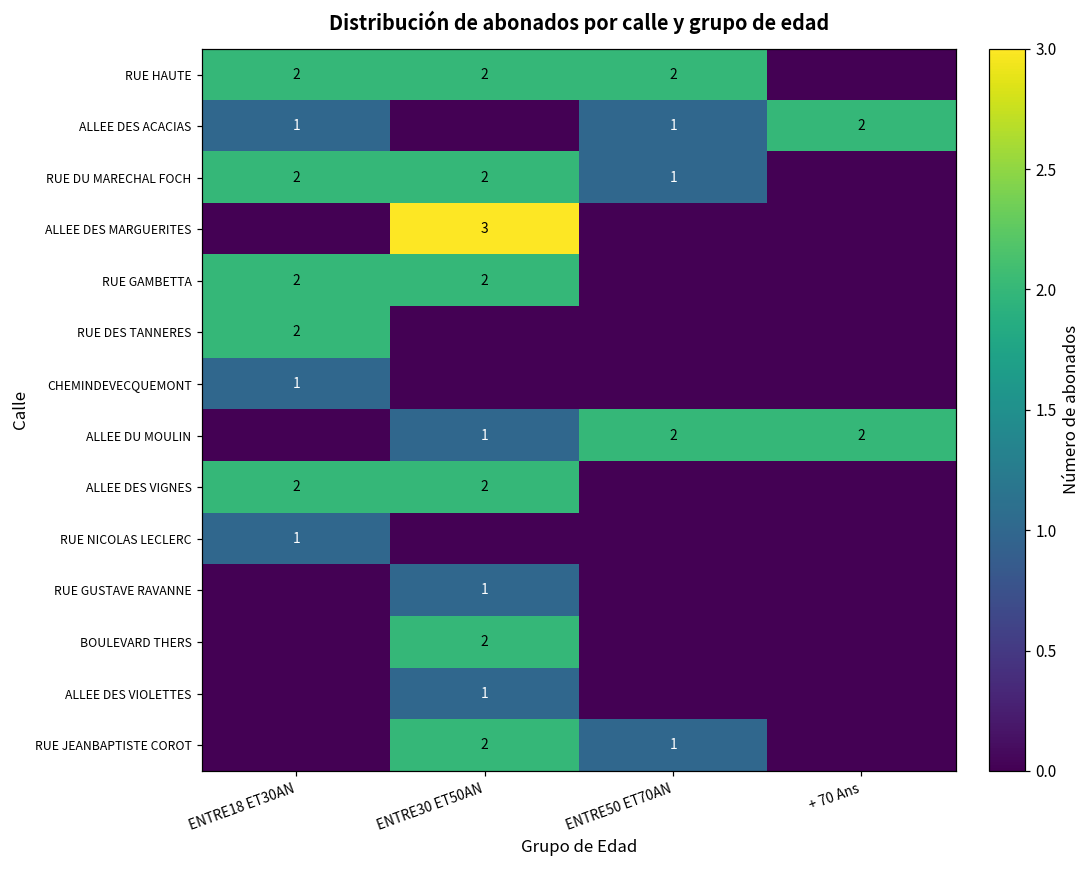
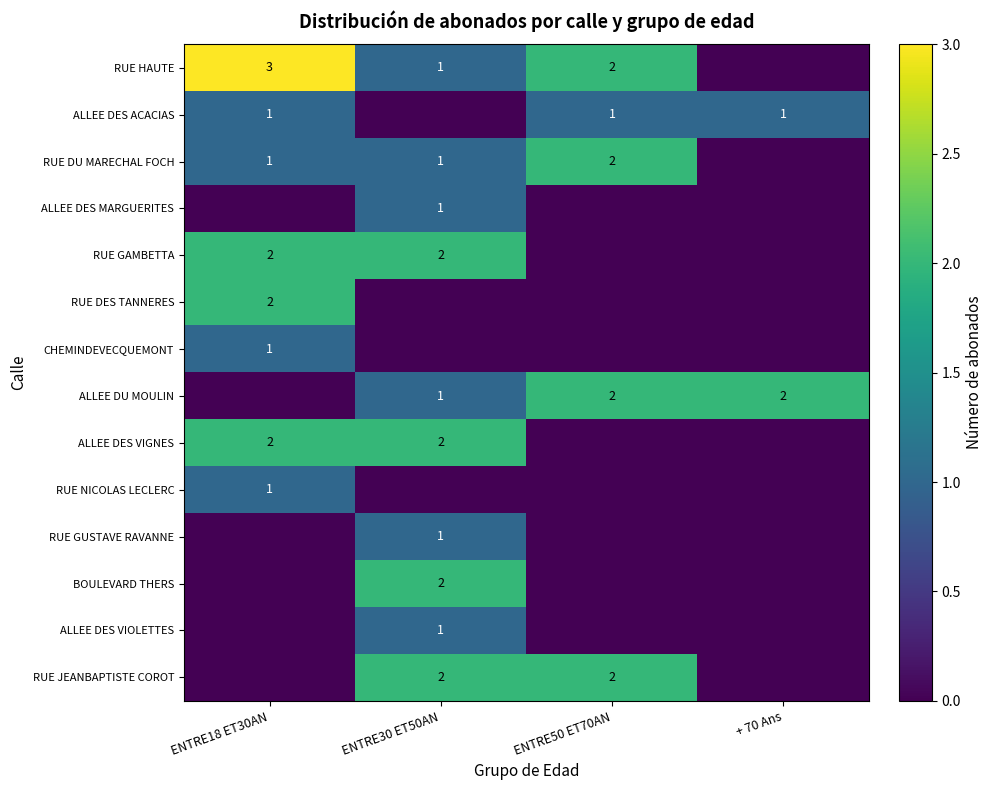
RUE HAUTE, ENTRE18 ET30AN: 2 -> 3
RUE HAUTE, ENTRE30 ET50AN: 2 -> 1
ALLEE DES ACACIAS, + 70 Ans: 2 -> 1
RUE DU MARECHAL FOCH, ENTRE18 ET30AN: 2 -> 1
RUE DU MARECHAL FOCH, ENTRE30 ET50AN: 2 -> 1
RUE DU MARECHAL FOCH, ENTRE50 ET70AN: 1 -> 2
ALLEE DES MARGUERITES, ENTRE30 ET50AN: 3 -> 1
RUE JEANBAPTISTE COROT, ENTRE50 ET70AN: 1 -> 2
